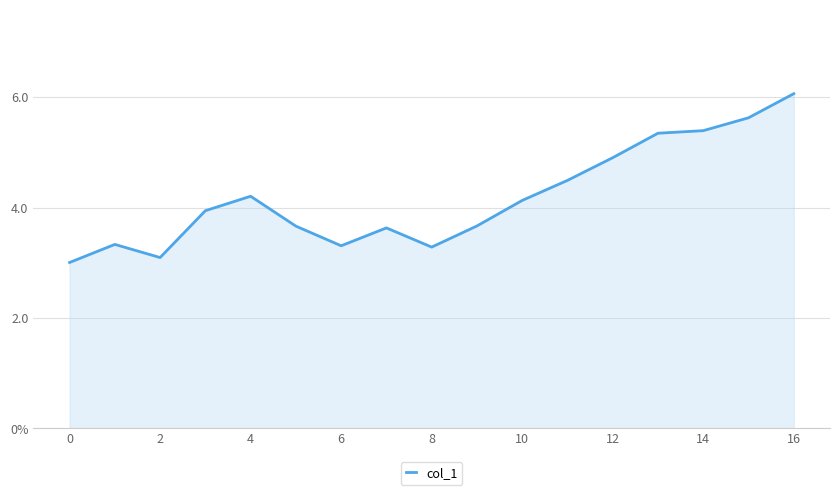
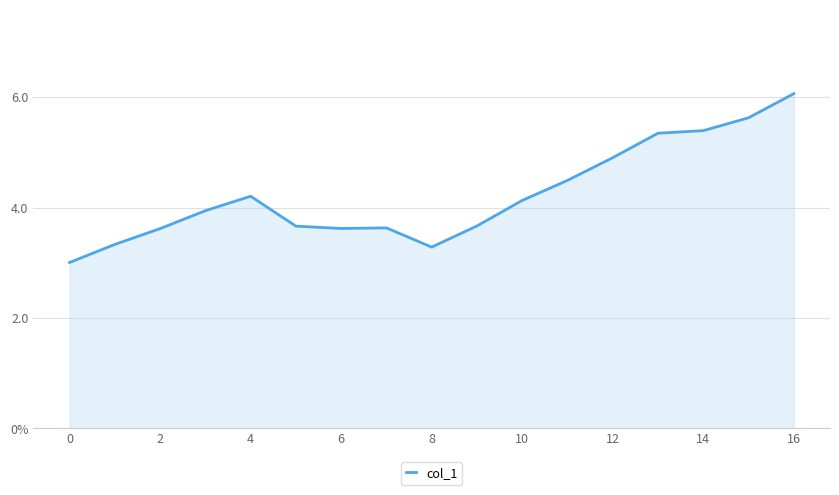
2: 3.1 -> 3.6
6: 3.3 -> 3.6
